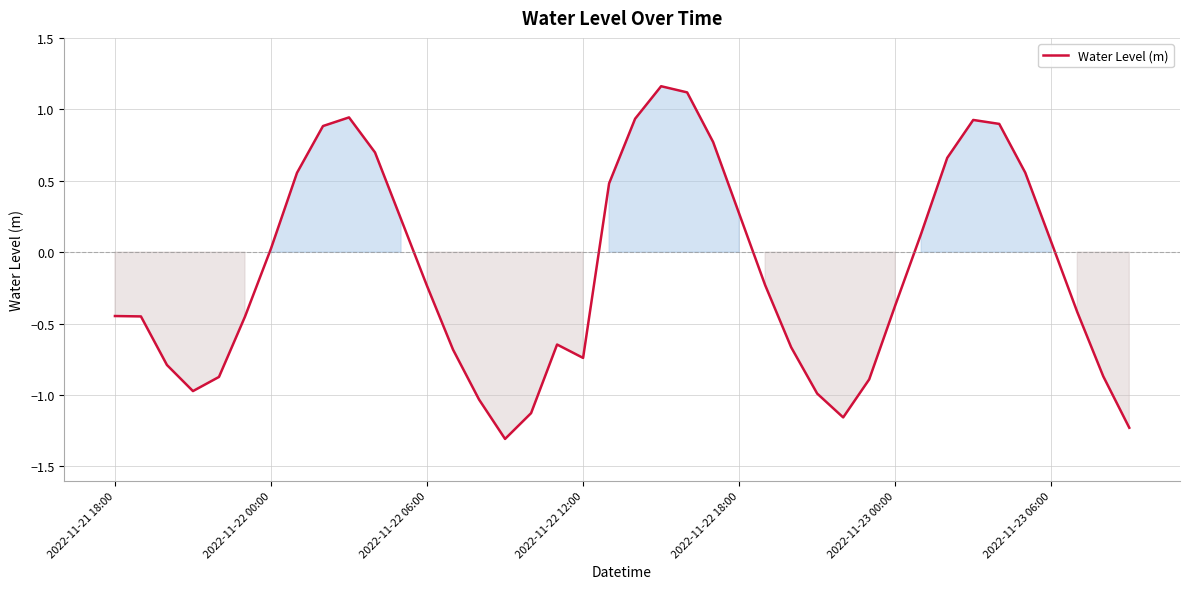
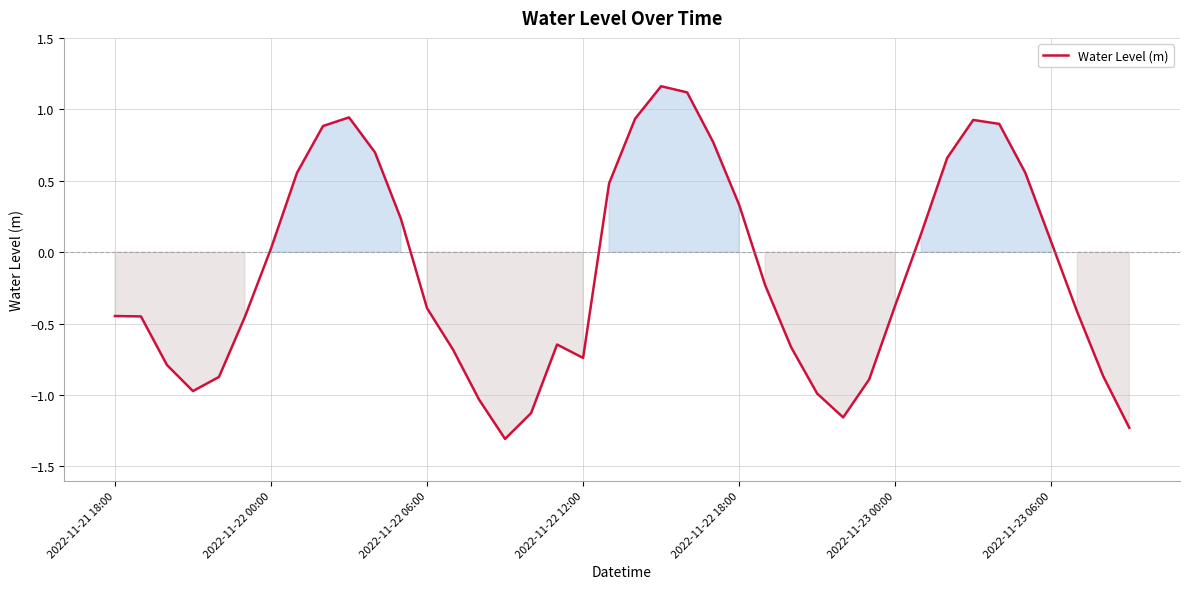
2022-11-22 06:00: -0.24 -> -0.39
2022-11-22 18:00: 0.27 -> 0.33
